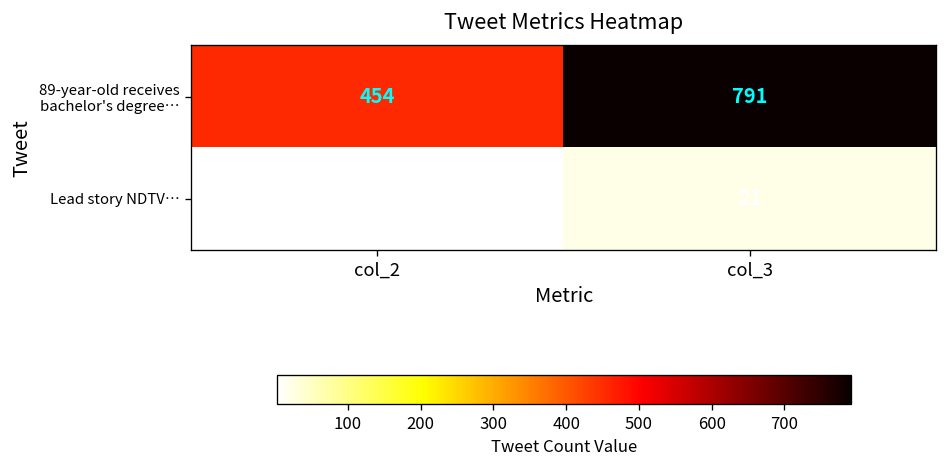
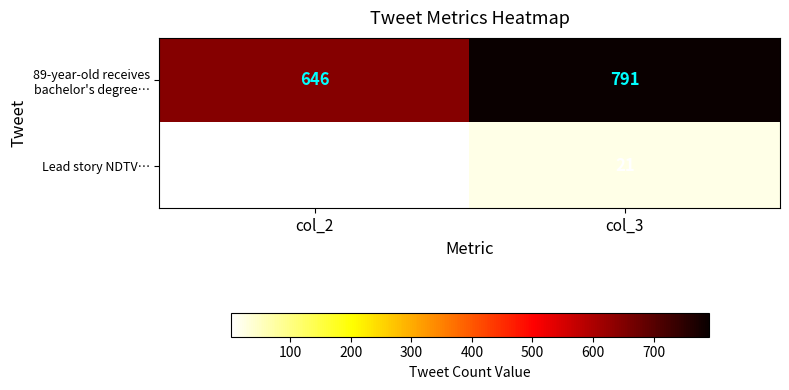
89-year-old receives bachelor's degree…, col_2: 454 -> 646
